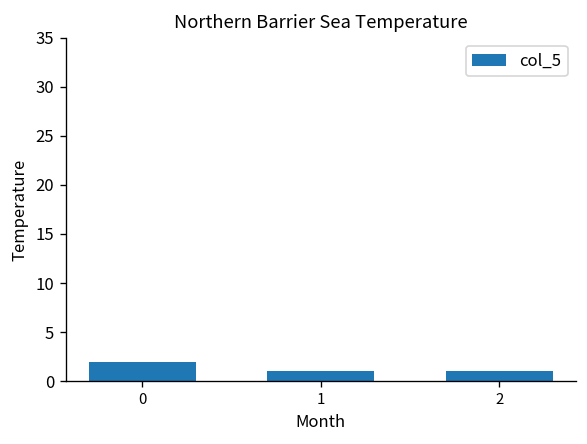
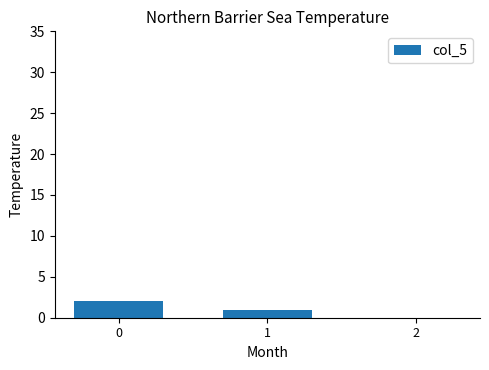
2: 1 -> 0
